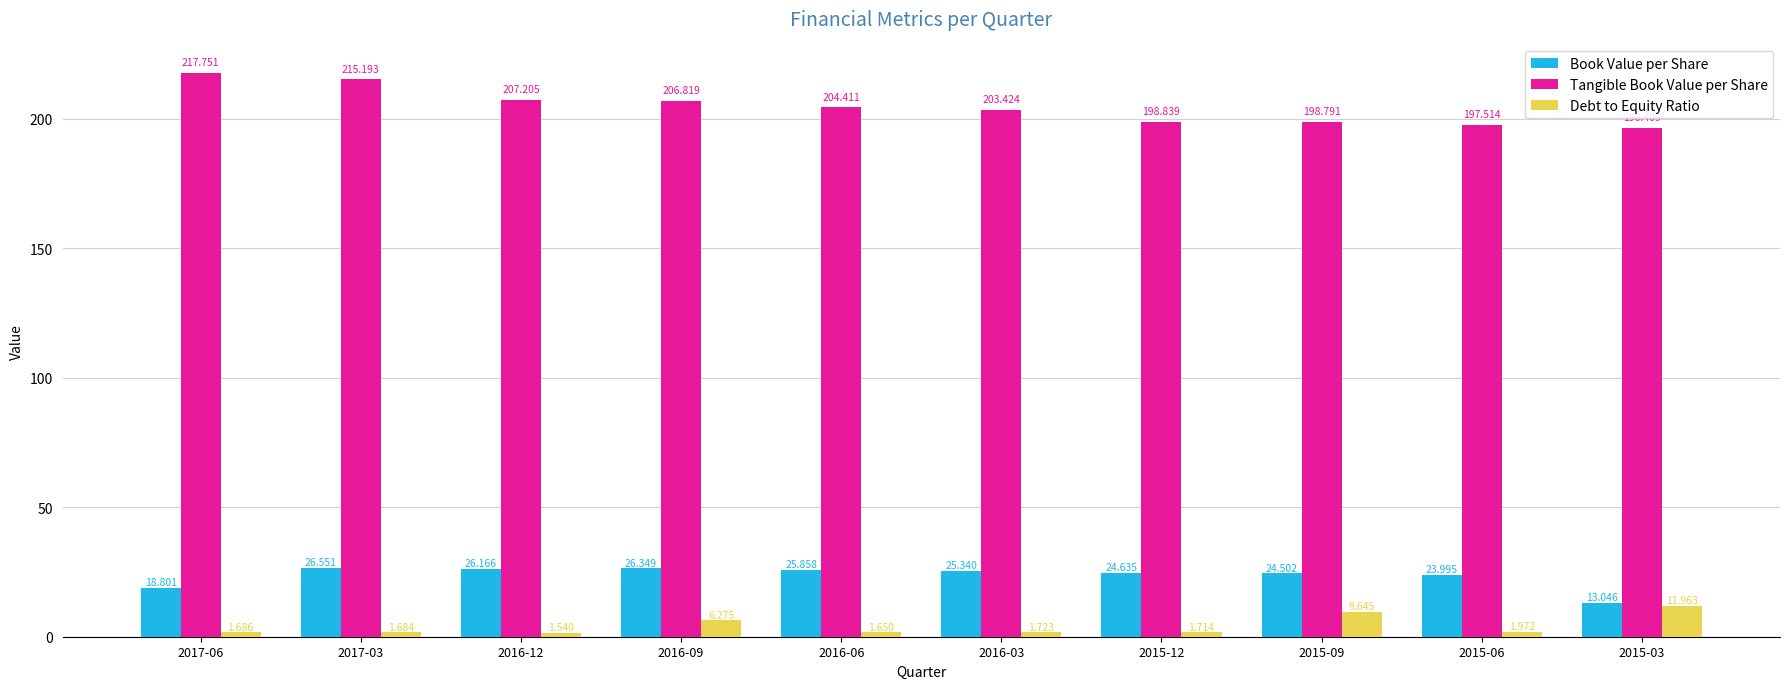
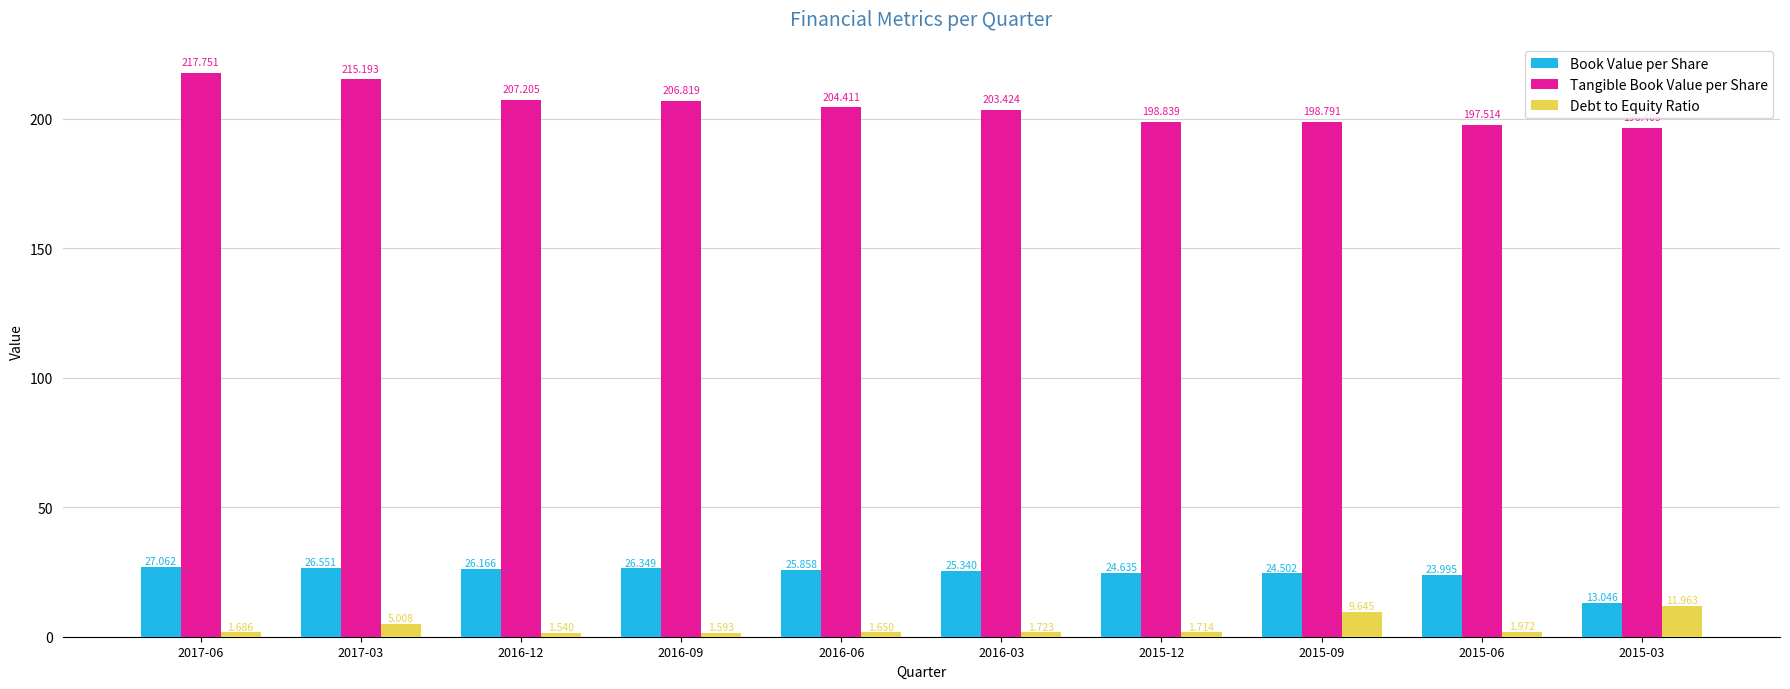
Book Value per Share, 2017-06: 18.801 -> 27.062
Debt to Equity Ratio, 2017-03: 1.684 -> 5.008
Debt to Equity Ratio, 2016-09: 6.275 -> 1.593
